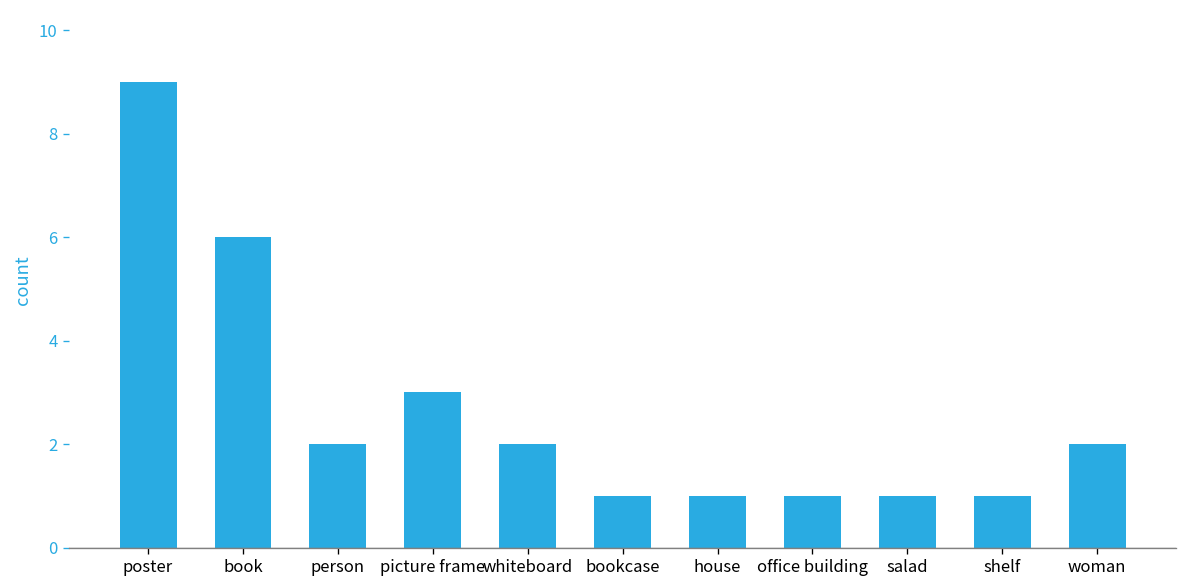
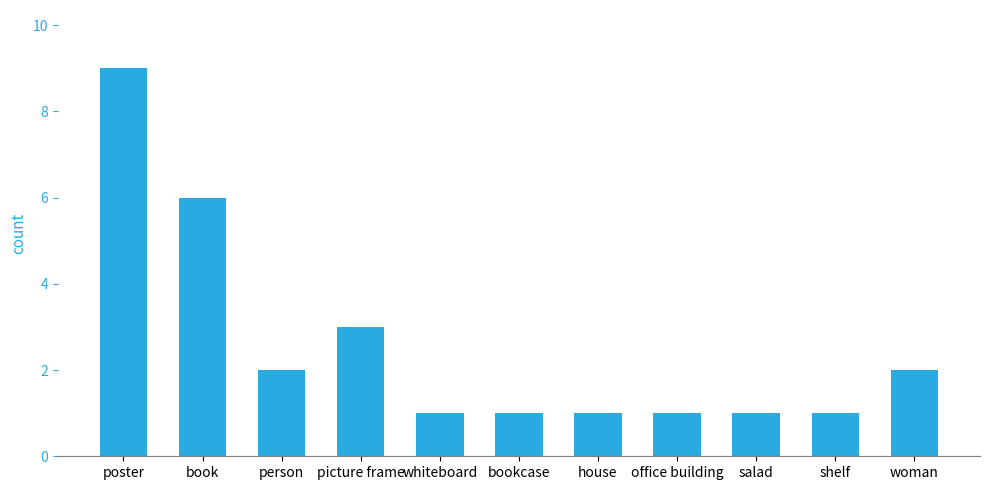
whiteboard: 2 -> 1
